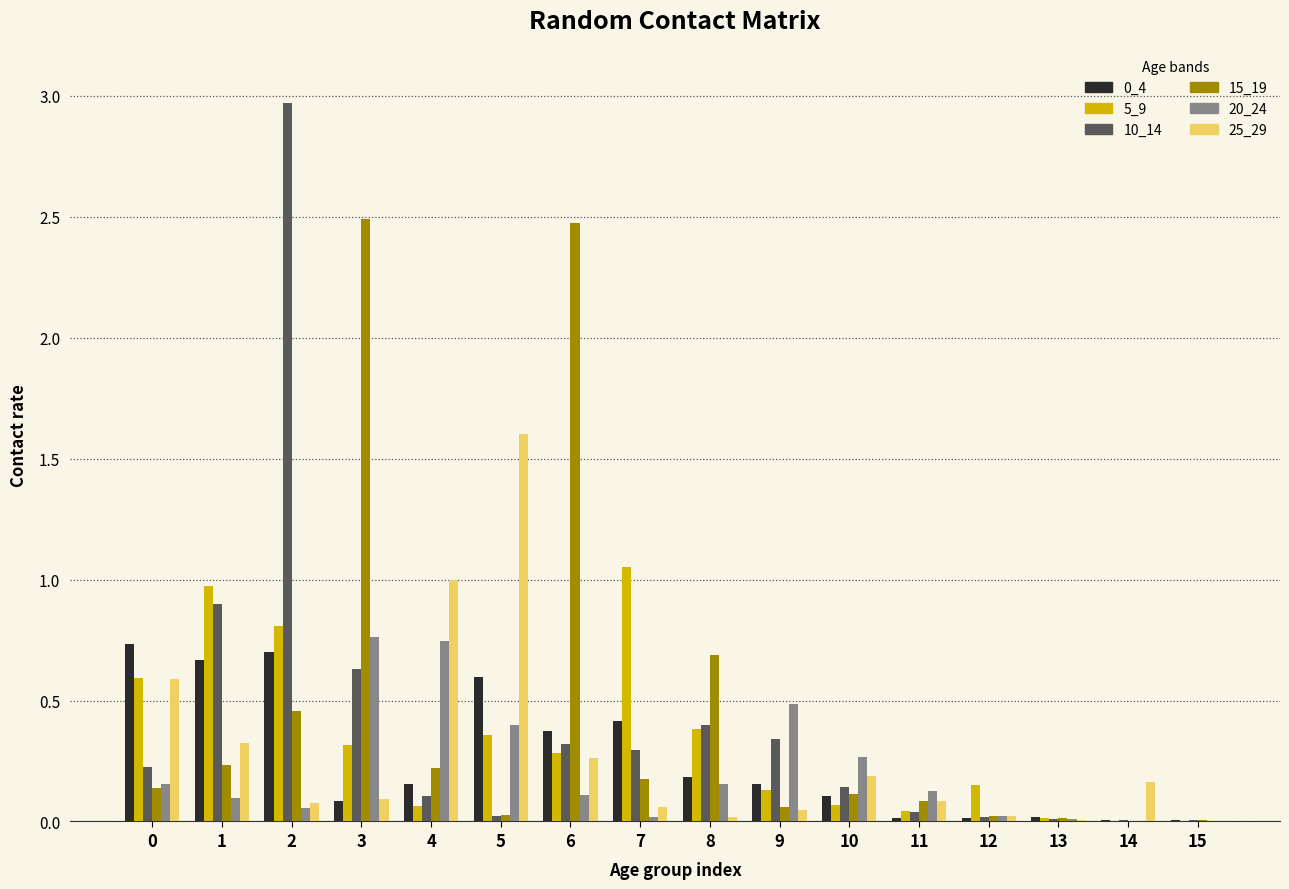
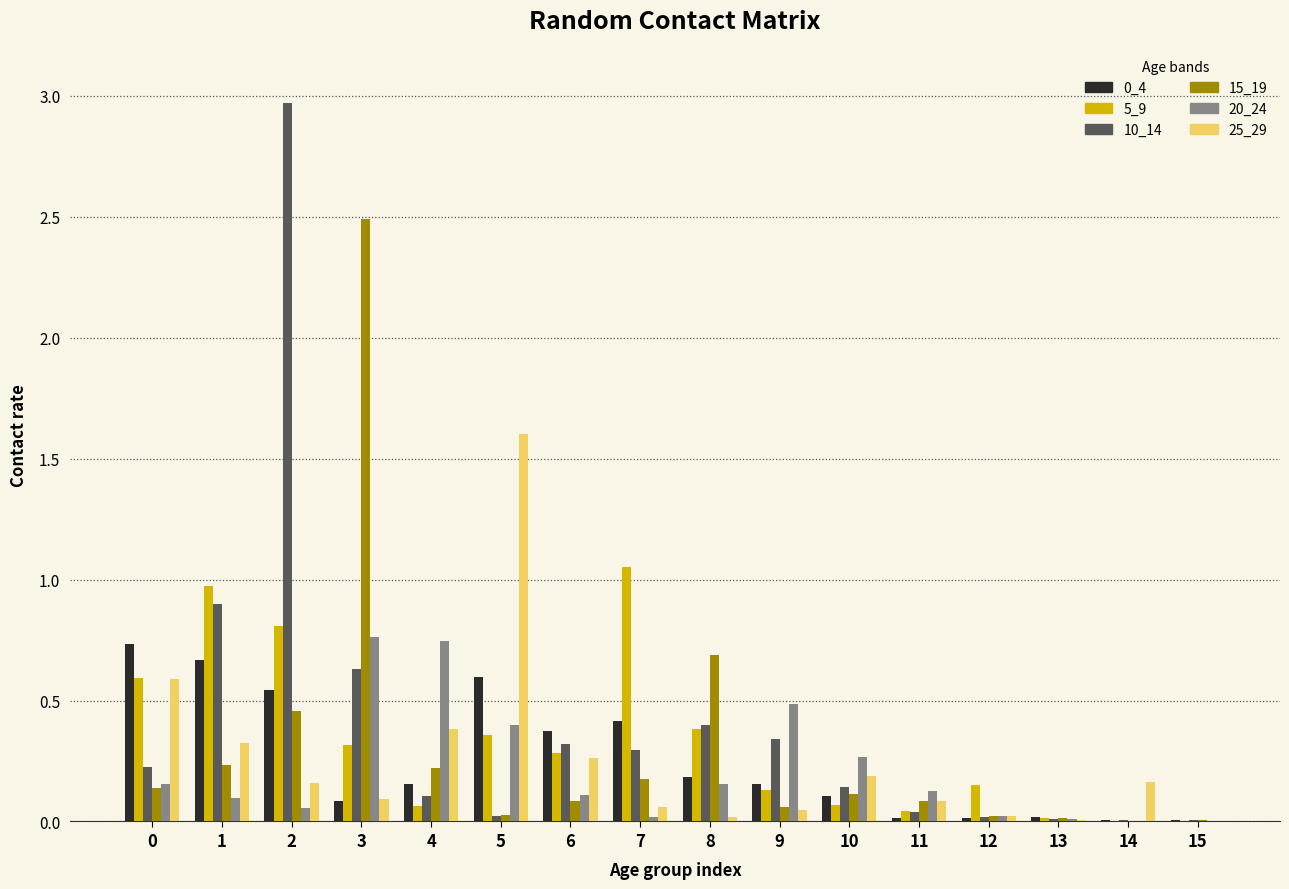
0_4, 2: 0.70 -> 0.54
25_29, 2: 0.08 -> 0.16
25_29, 4: 1.00 -> 0.38
15_19, 6: 2.48 -> 0.09
